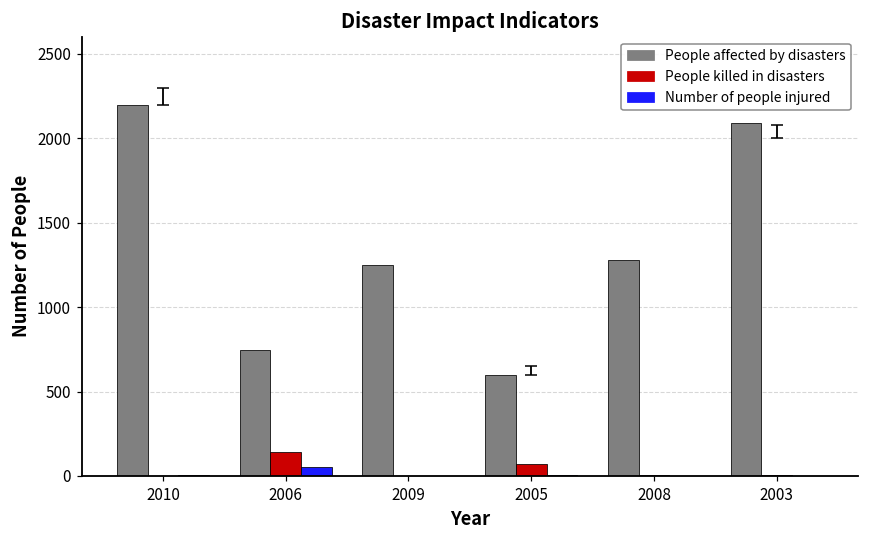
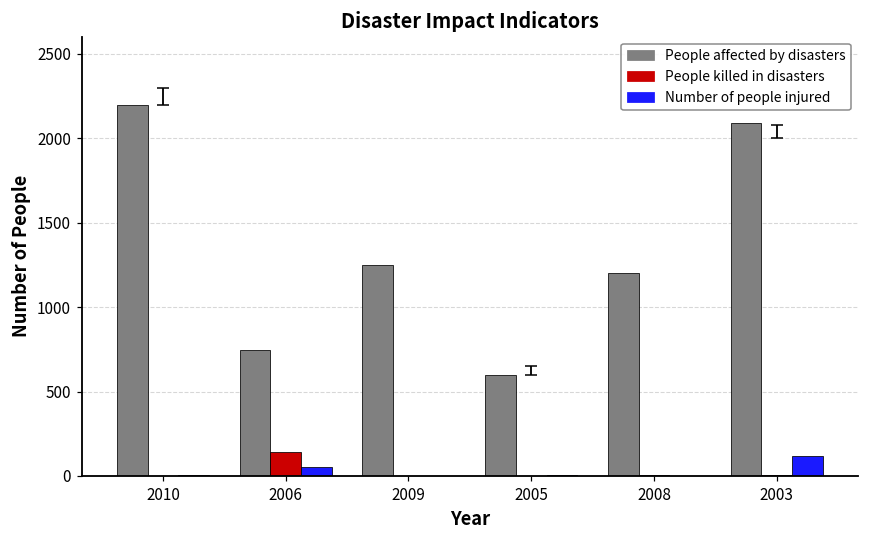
People killed in disasters, 2005: 70 -> 0
People affected by disasters, 2008: 1280 -> 1200
Number of people injured, 2003: 0 -> 120
